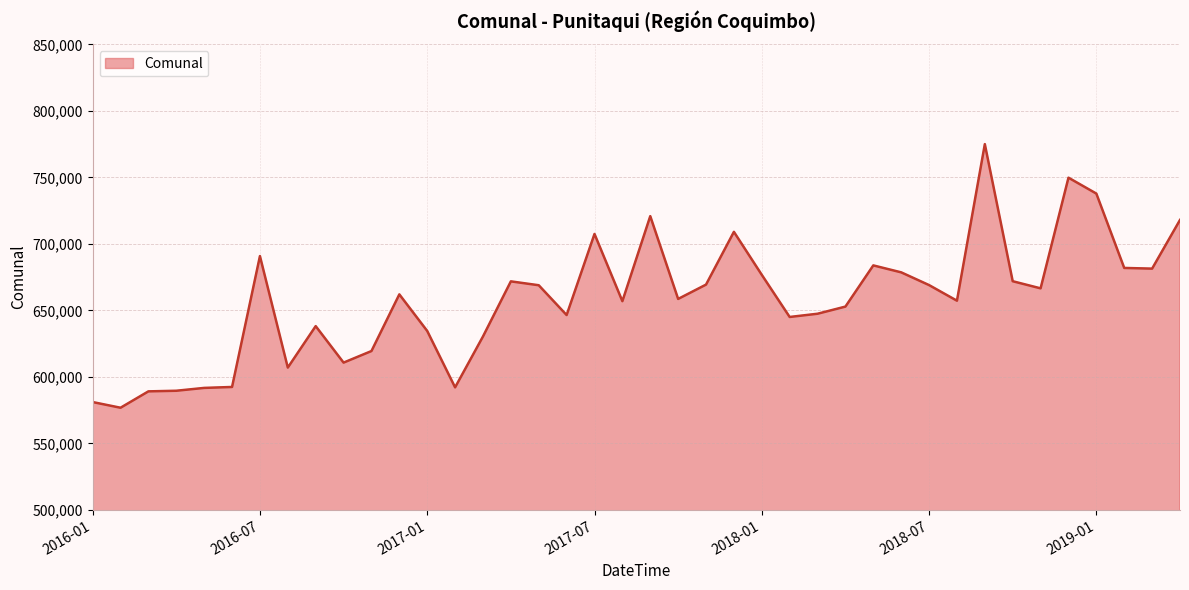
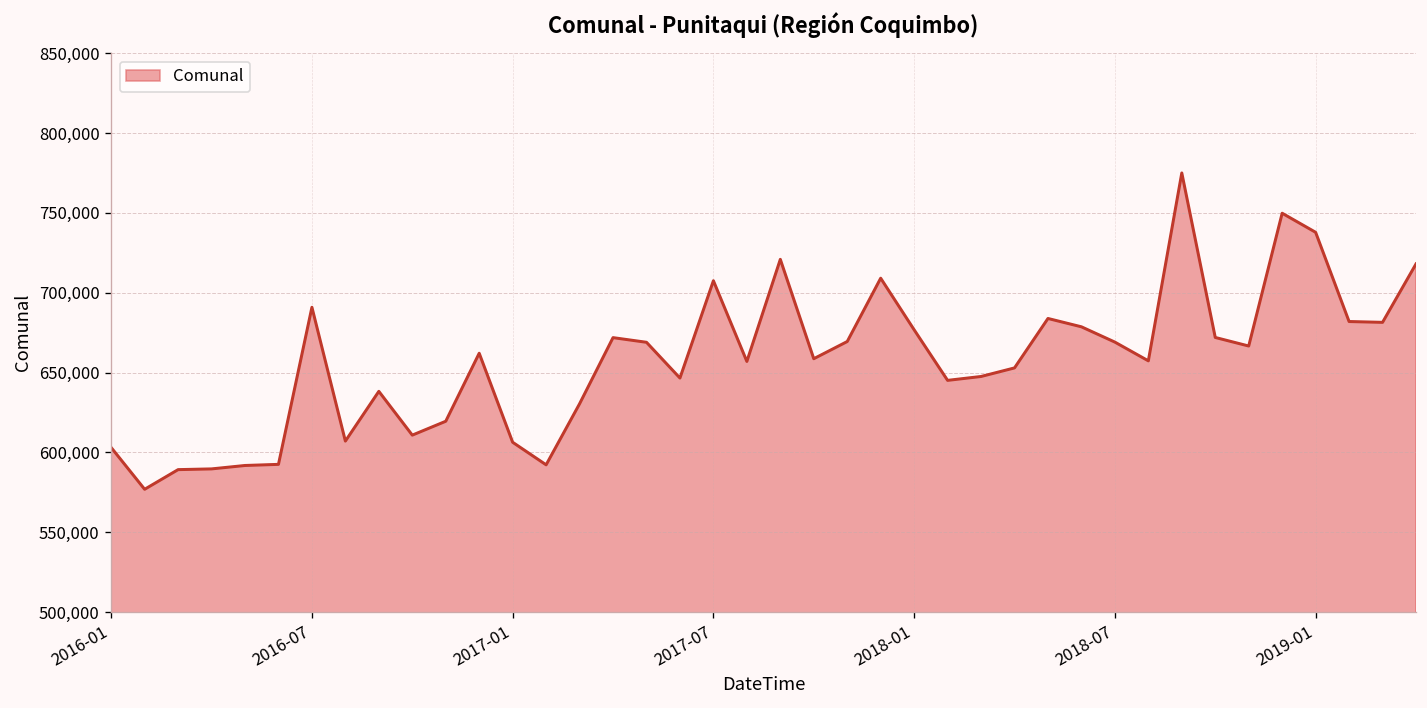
2016-01: 581,000 -> 603,000
2017-01: 635,000 -> 606,000
